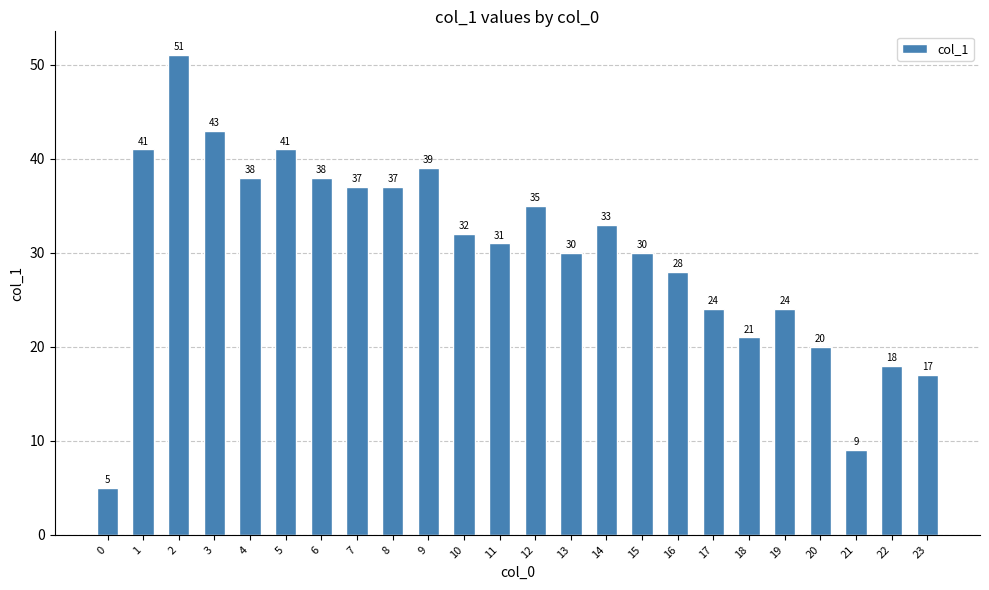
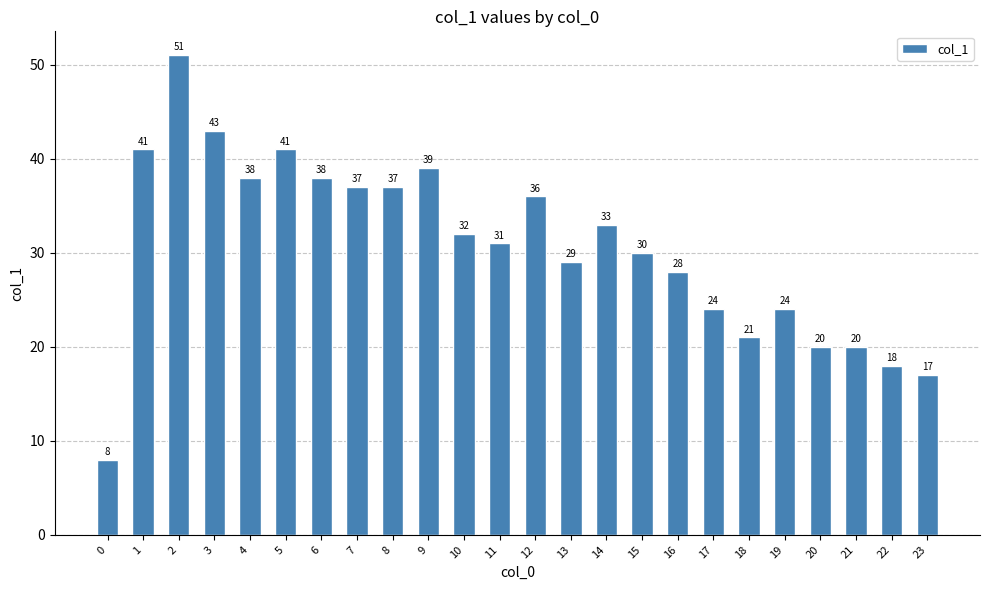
0: 5 -> 8
12: 35 -> 36
13: 30 -> 29
21: 9 -> 20
